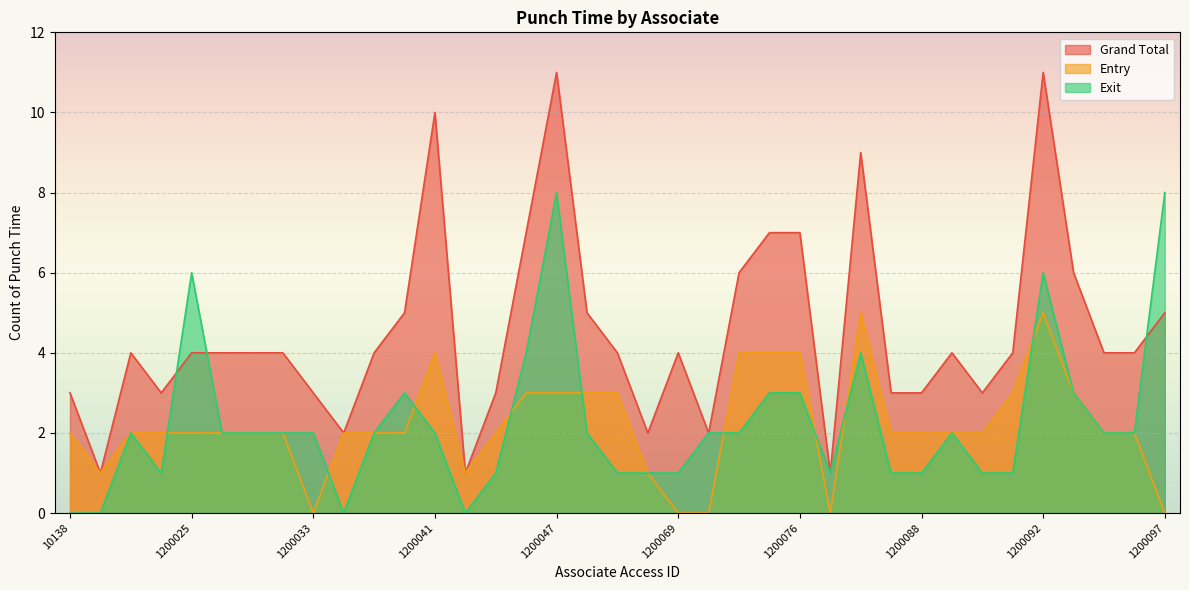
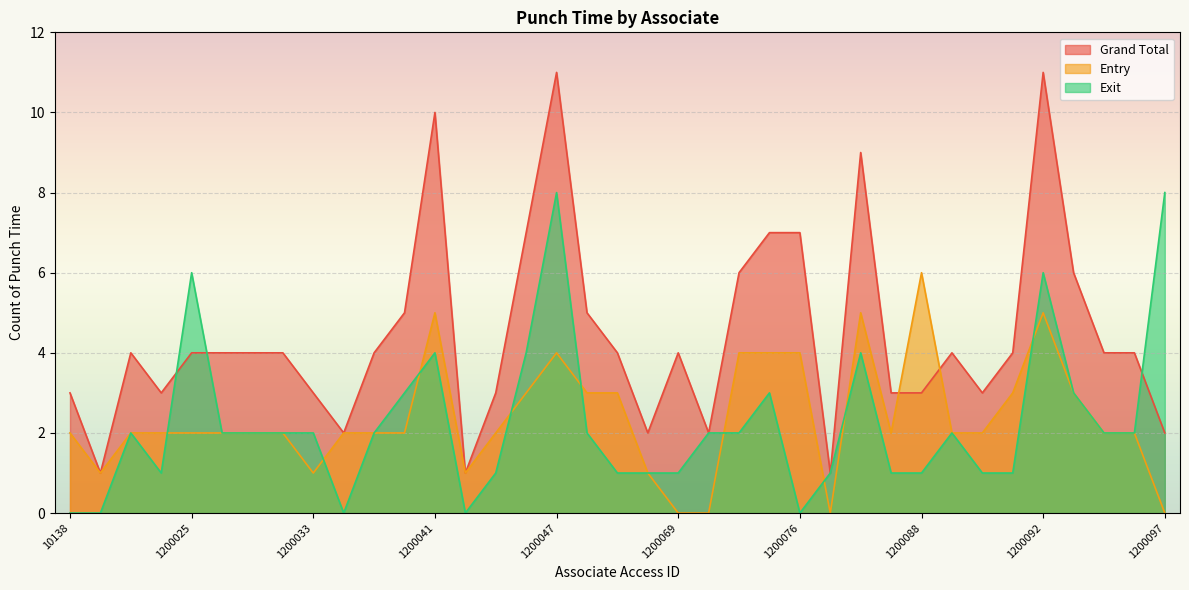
Entry, 1200033: 0 -> 1
Entry, 1200041: 4 -> 5
Exit, 1200041: 2 -> 4
Entry, 1200047: 3 -> 4
Exit, 1200076: 3 -> 0
Entry, 1200088: 2 -> 6
Grand Total, 1200097: 5 -> 2
